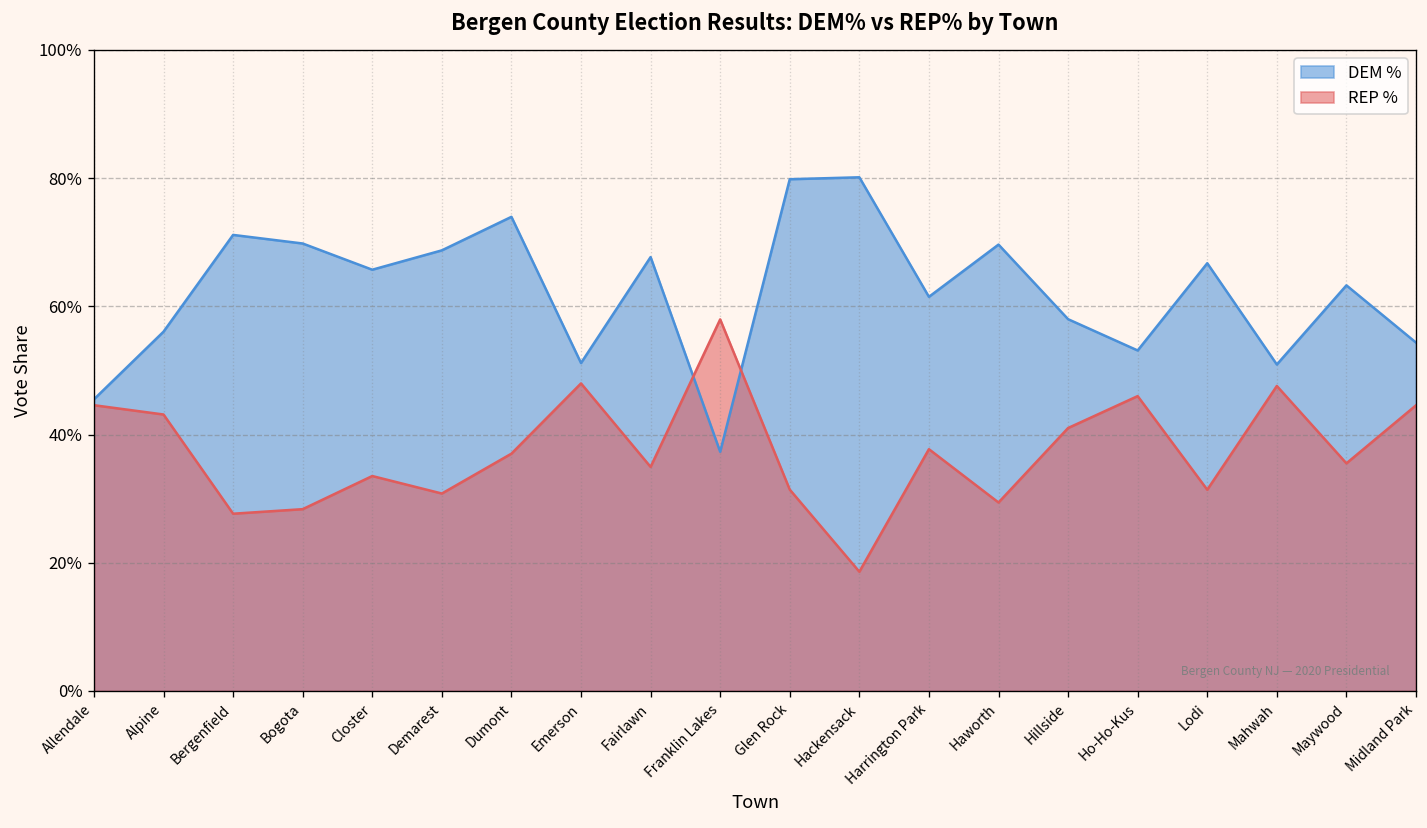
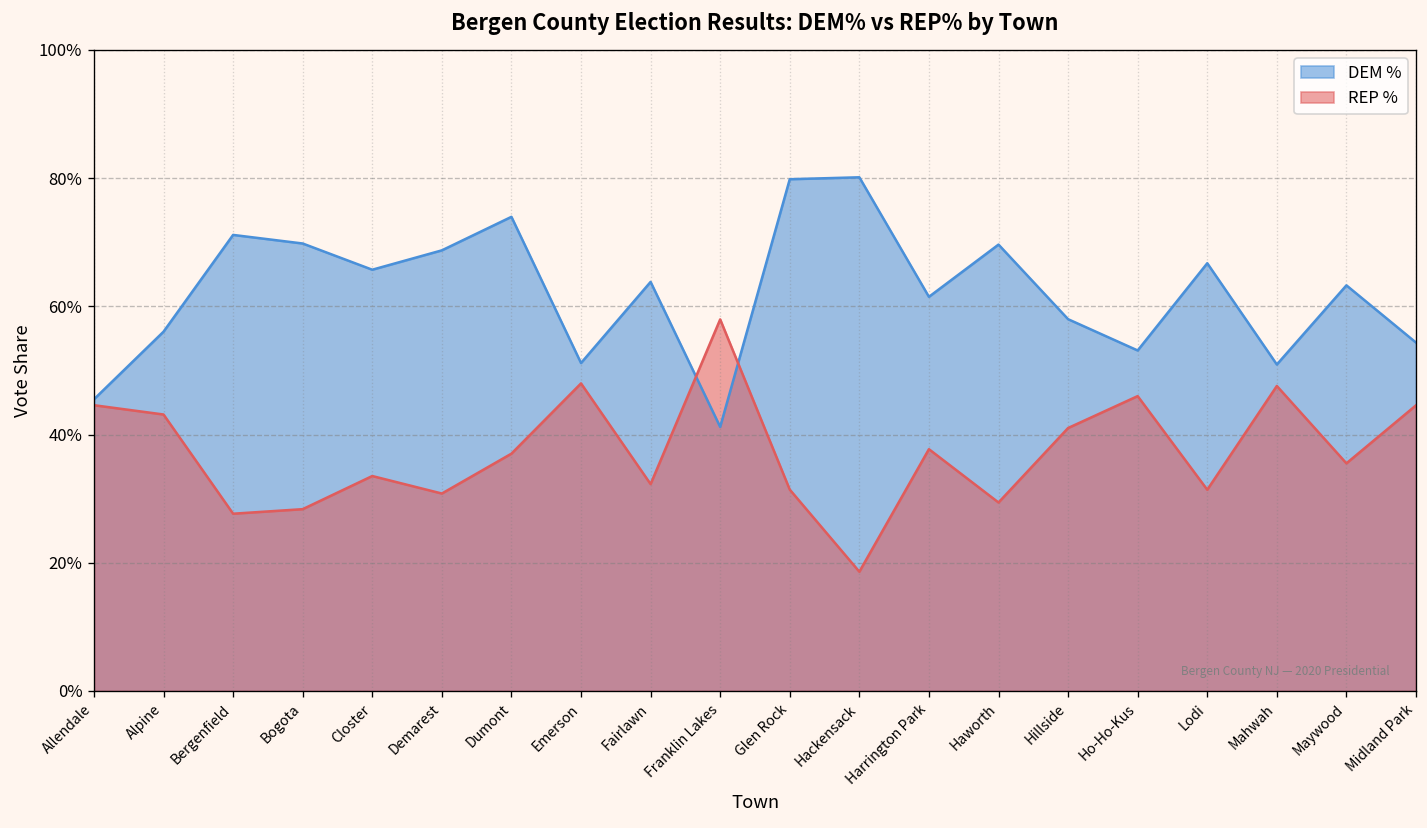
DEM %, Fairlawn: 68% -> 64%
REP %, Fairlawn: 35% -> 32%
DEM %, Franklin Lakes: 37% -> 41%
